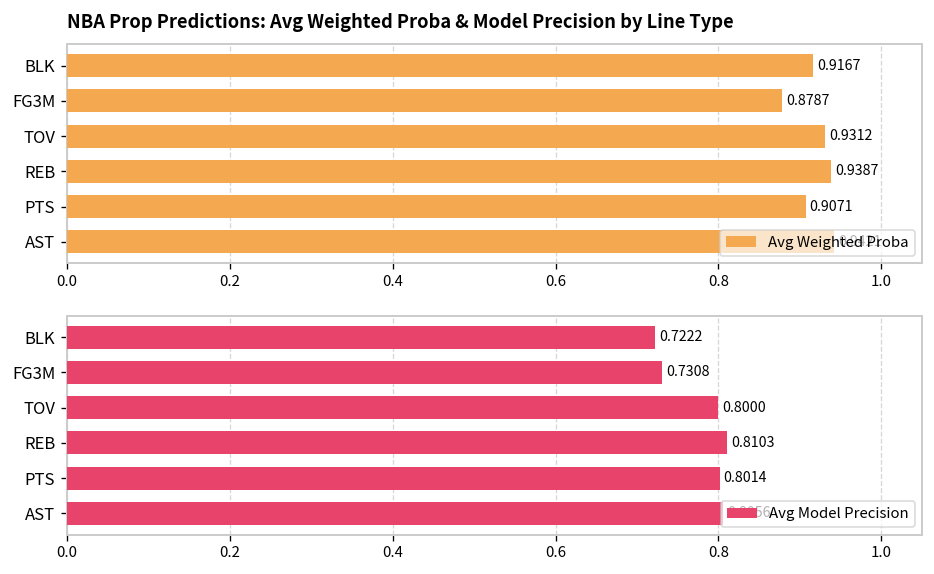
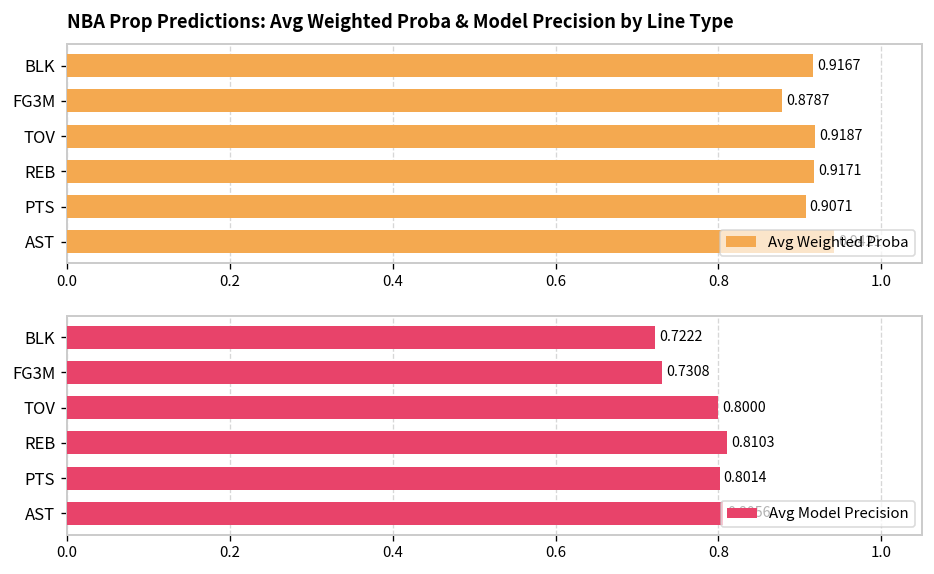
NBA Prop Predictions: Avg Weighted Proba & Model Precision by Line Type, TOV: 0.9312 -> 0.9187
NBA Prop Predictions: Avg Weighted Proba & Model Precision by Line Type, REB: 0.9387 -> 0.9171
